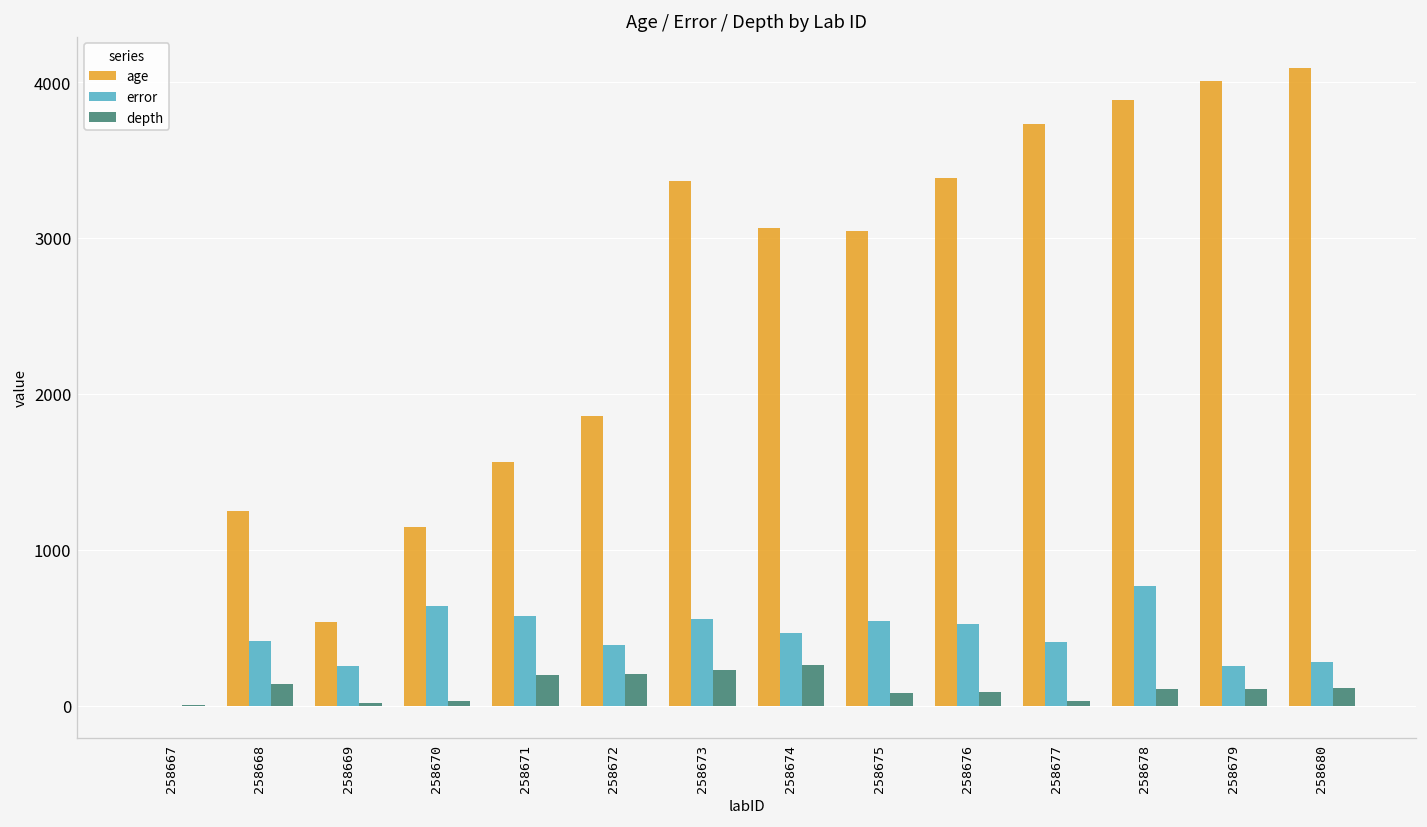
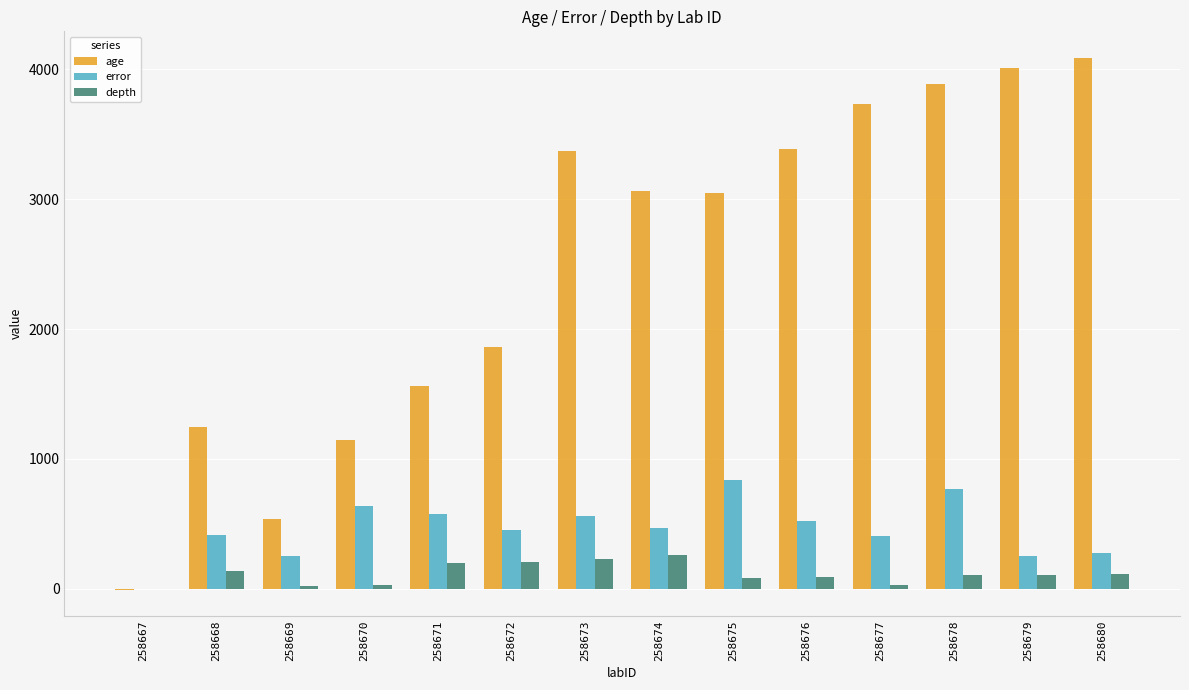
error, 258672: 390 -> 450
error, 258675: 550 -> 840
